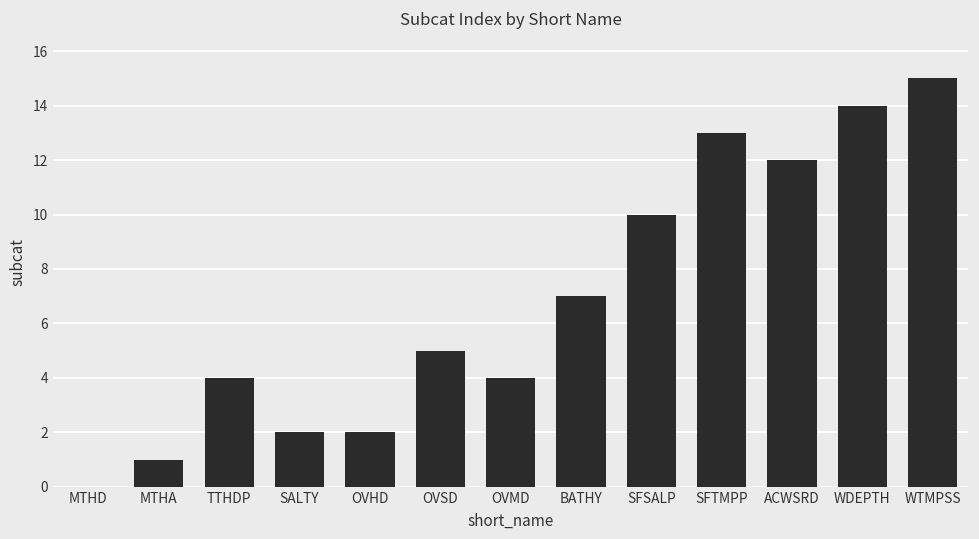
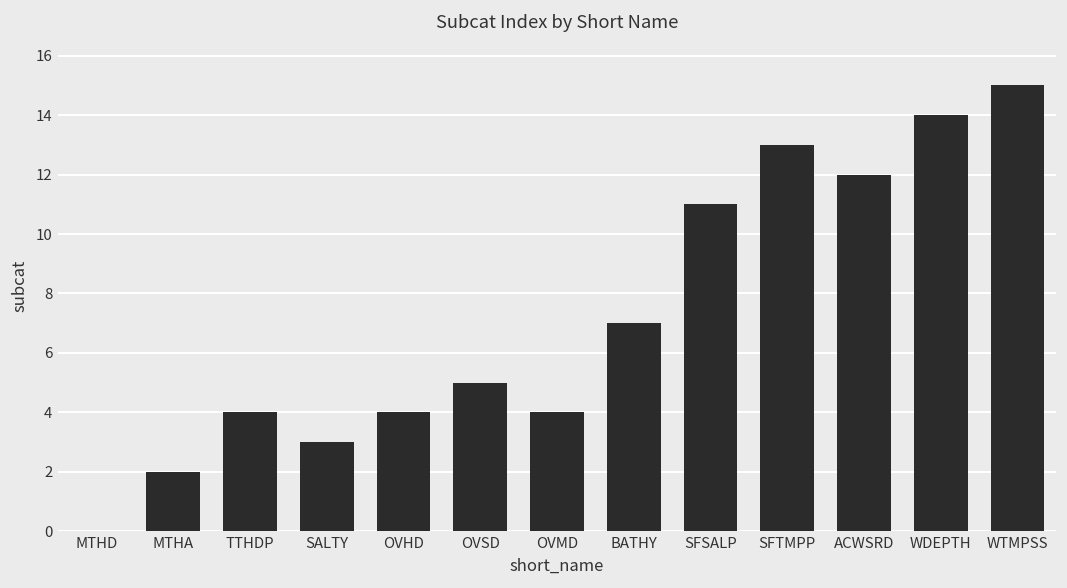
MTHA: 1 -> 2
SALTY: 2 -> 3
OVHD: 2 -> 4
SFSALP: 10 -> 11
